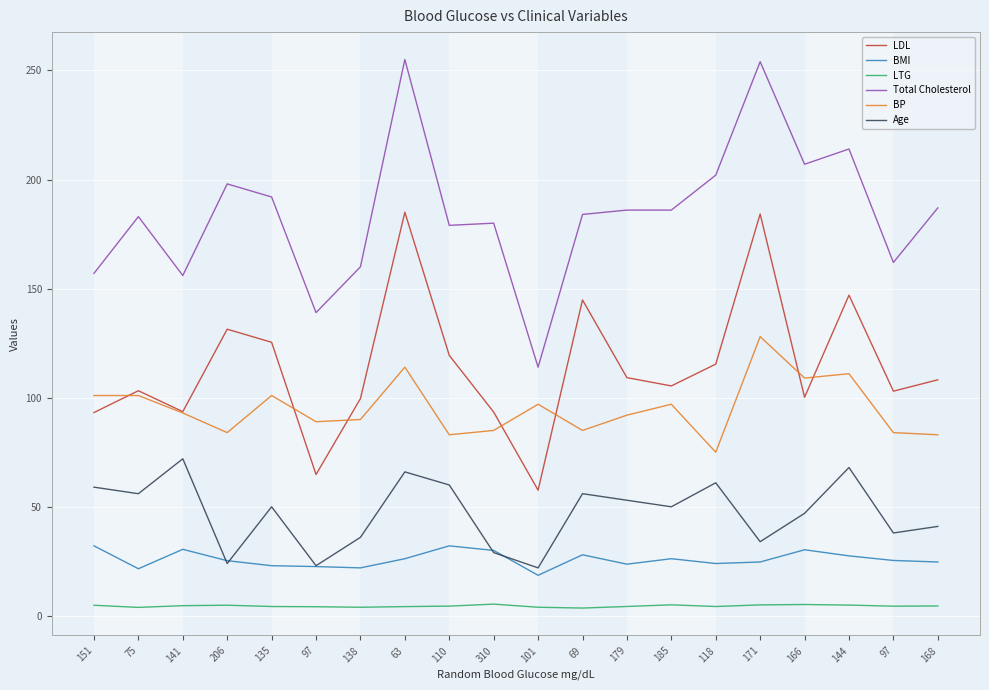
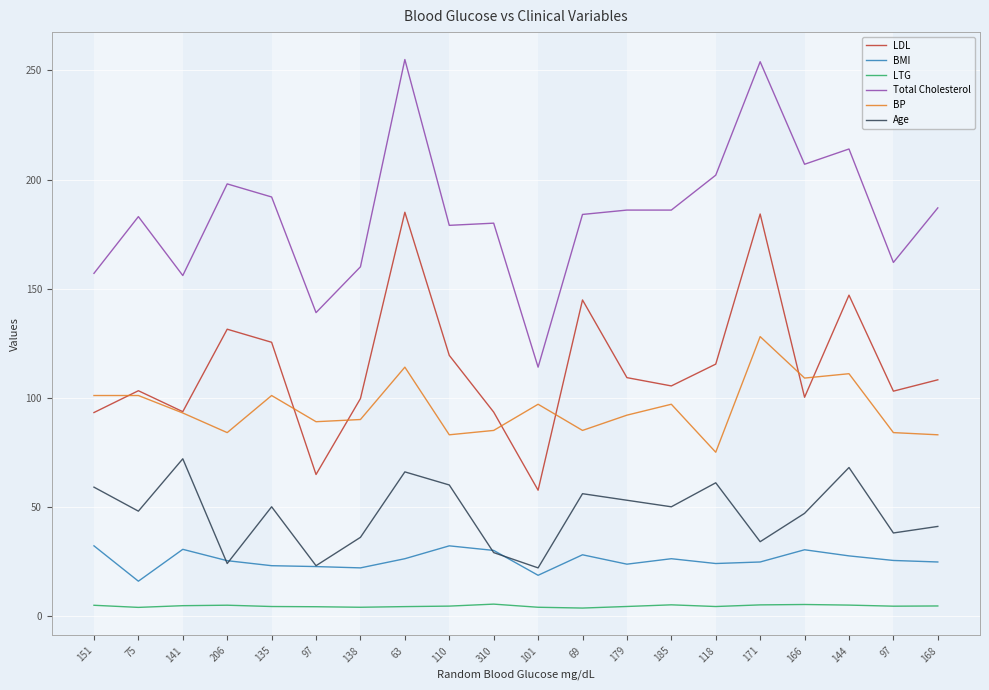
BMI, 75: 22 -> 16
Age, 75: 56 -> 48
